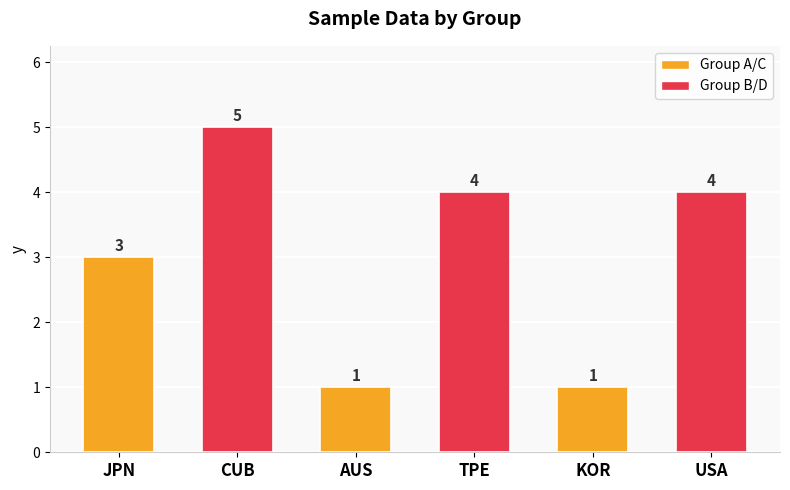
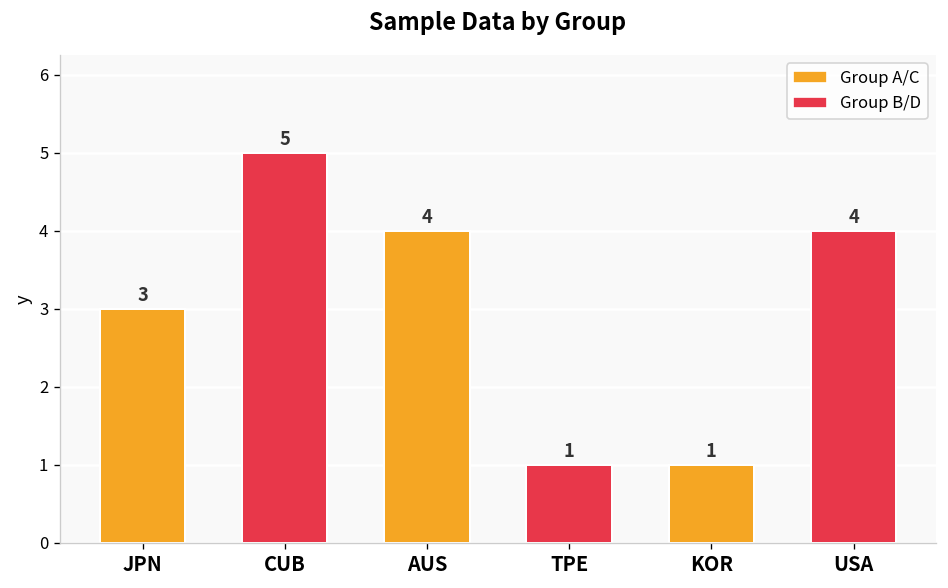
AUS: 1 -> 4
TPE: 4 -> 1
